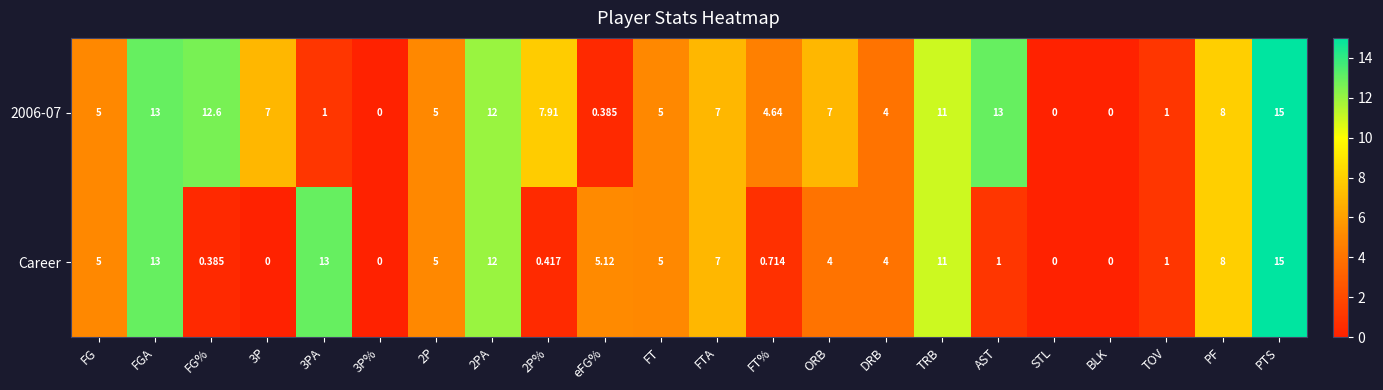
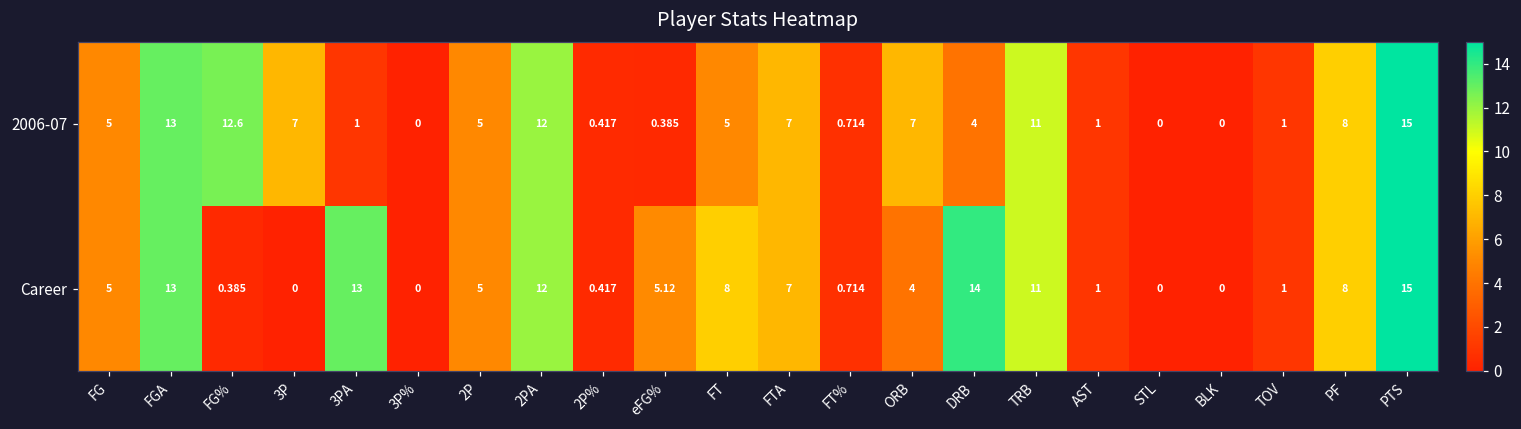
2006-07, 2P%: 7.91 -> 0.417
2006-07, FT%: 4.64 -> 0.714
2006-07, AST: 13 -> 1
Career, FT: 5 -> 8
Career, DRB: 4 -> 14
